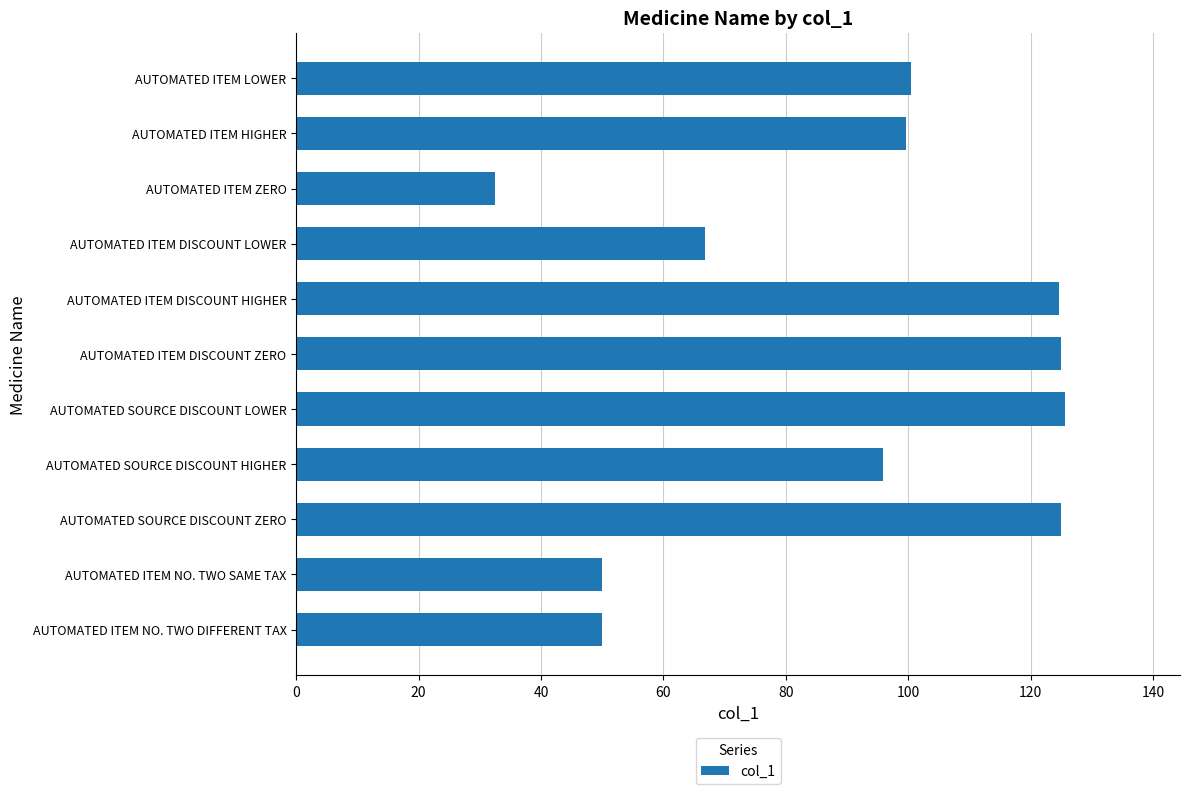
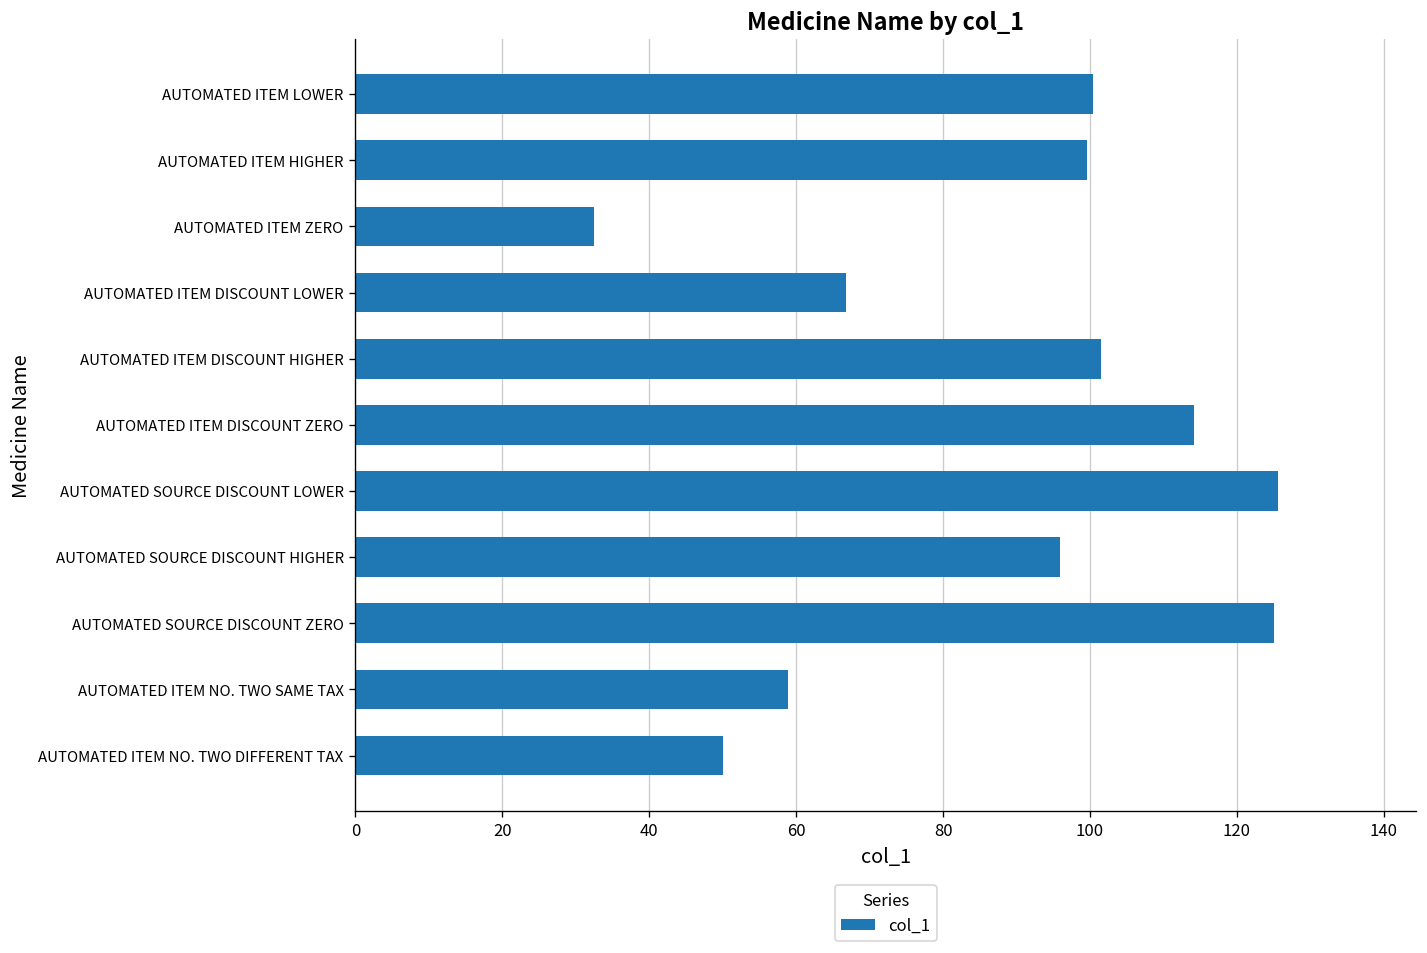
AUTOMATED ITEM DISCOUNT HIGHER: 125 -> 101
AUTOMATED ITEM DISCOUNT ZERO: 125 -> 114
AUTOMATED ITEM NO. TWO SAME TAX: 50 -> 59
